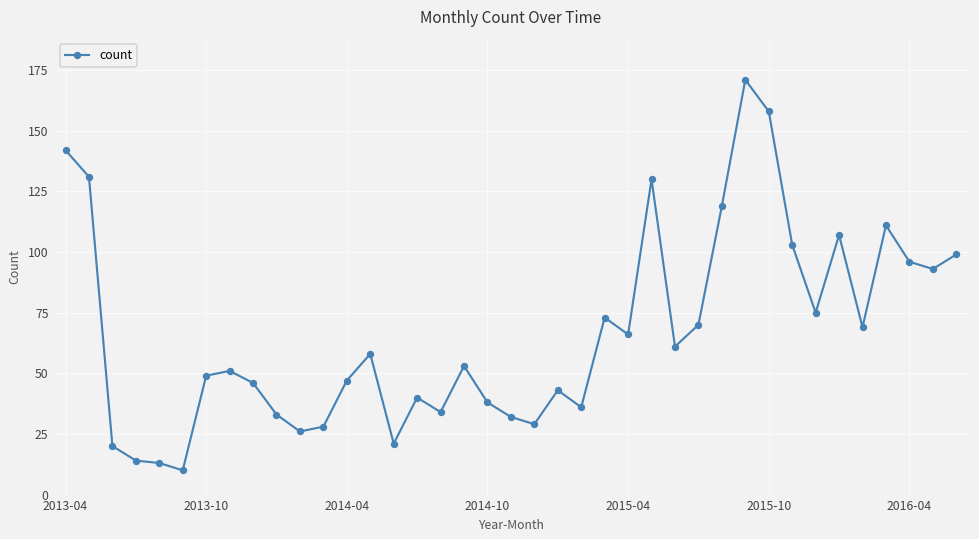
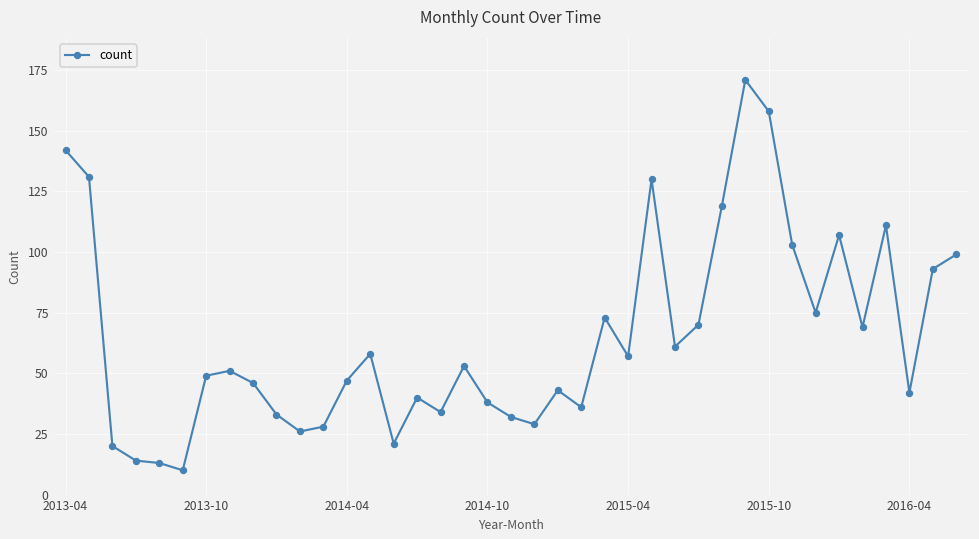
2015-04: 66 -> 57
2016-04: 96 -> 42
